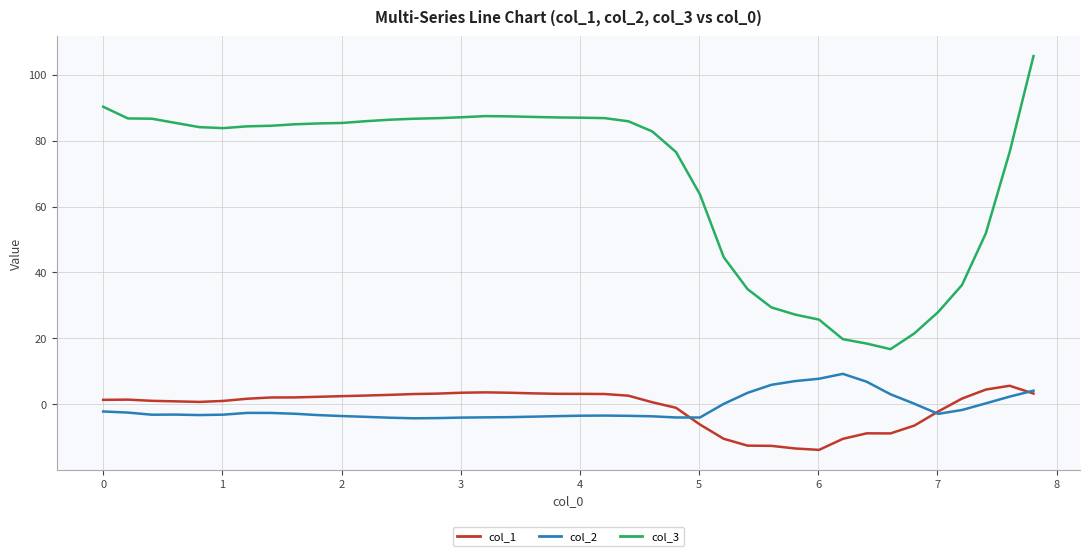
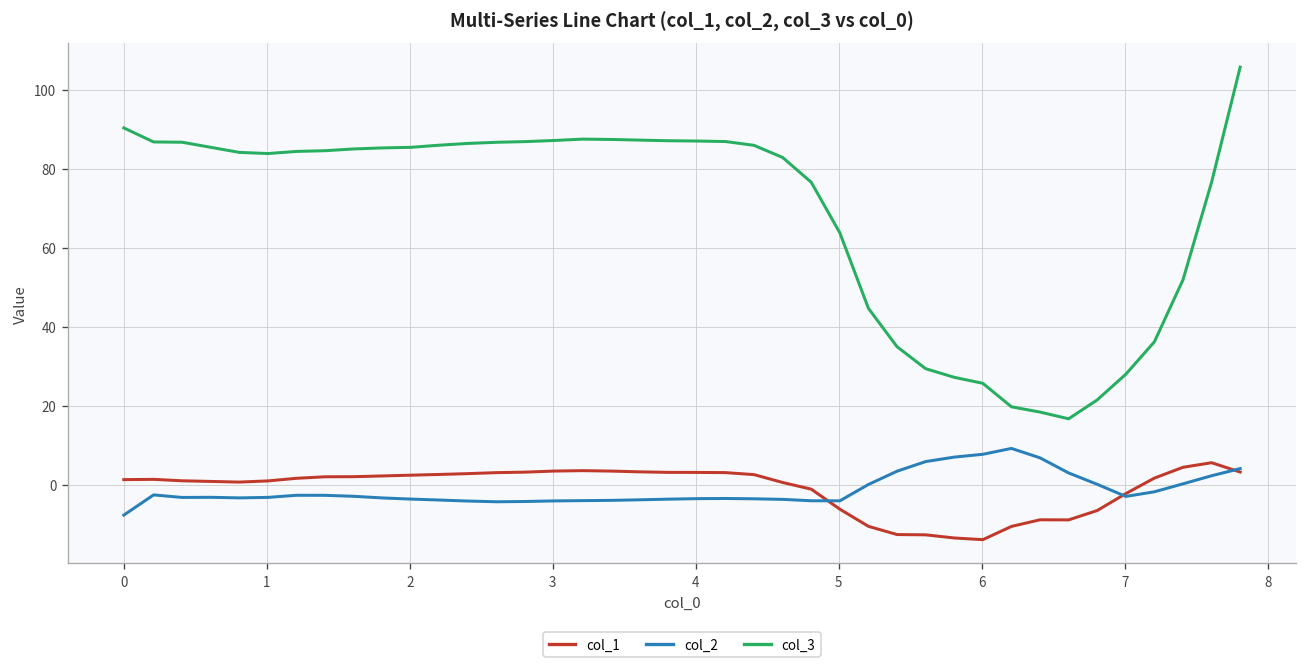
col_2, 0: -2 -> -8
